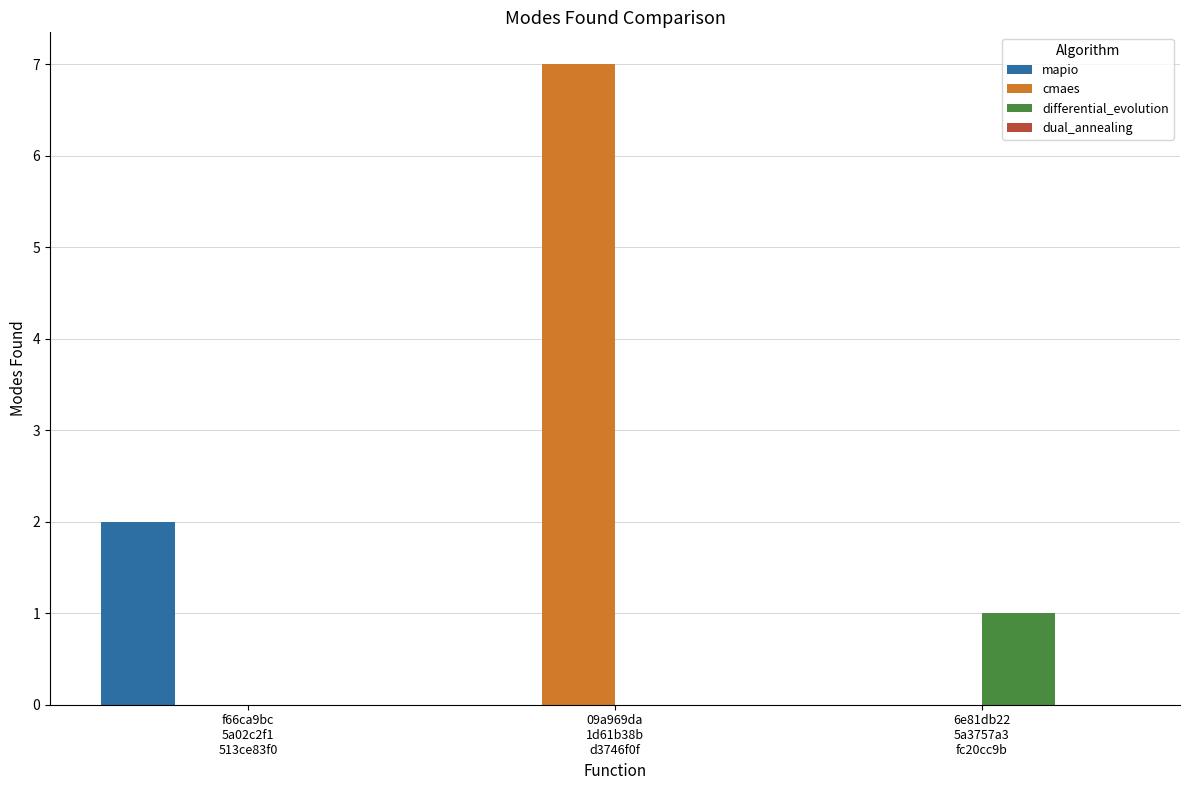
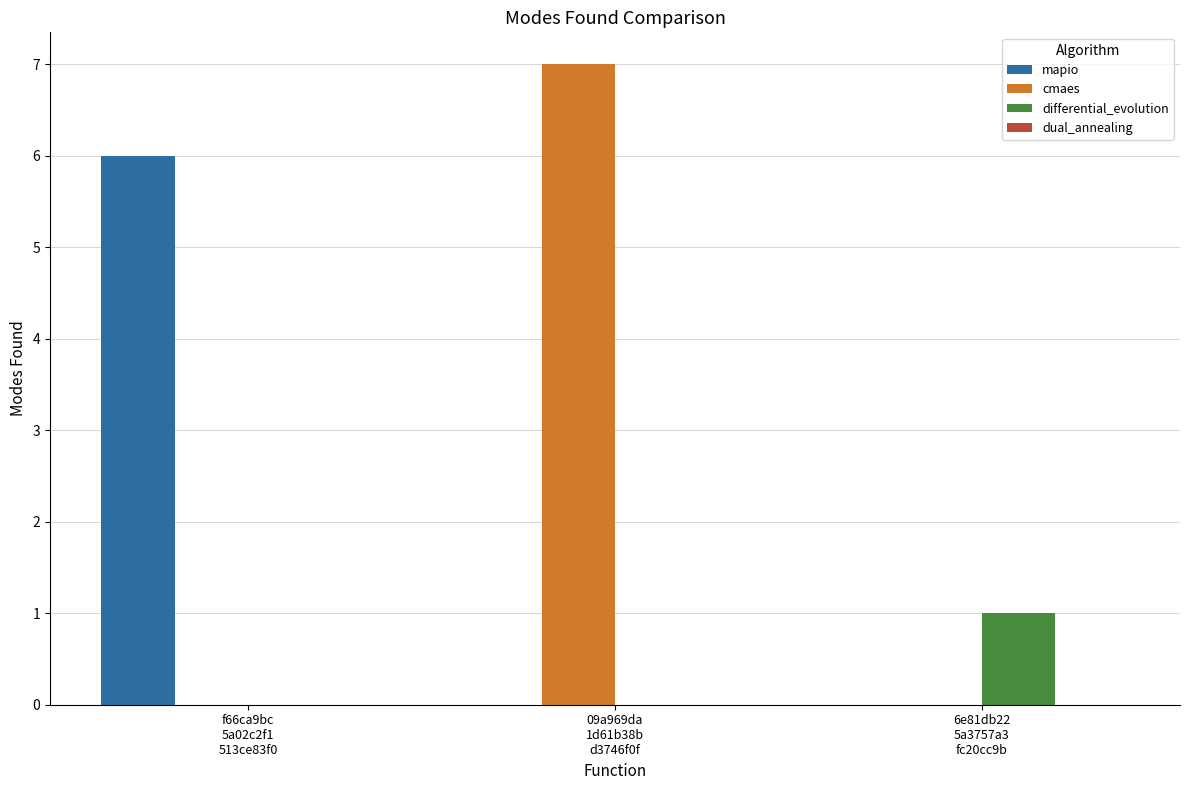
mapio, f66ca9bc 5a02c2f1 513ce83f0: 2 -> 6
